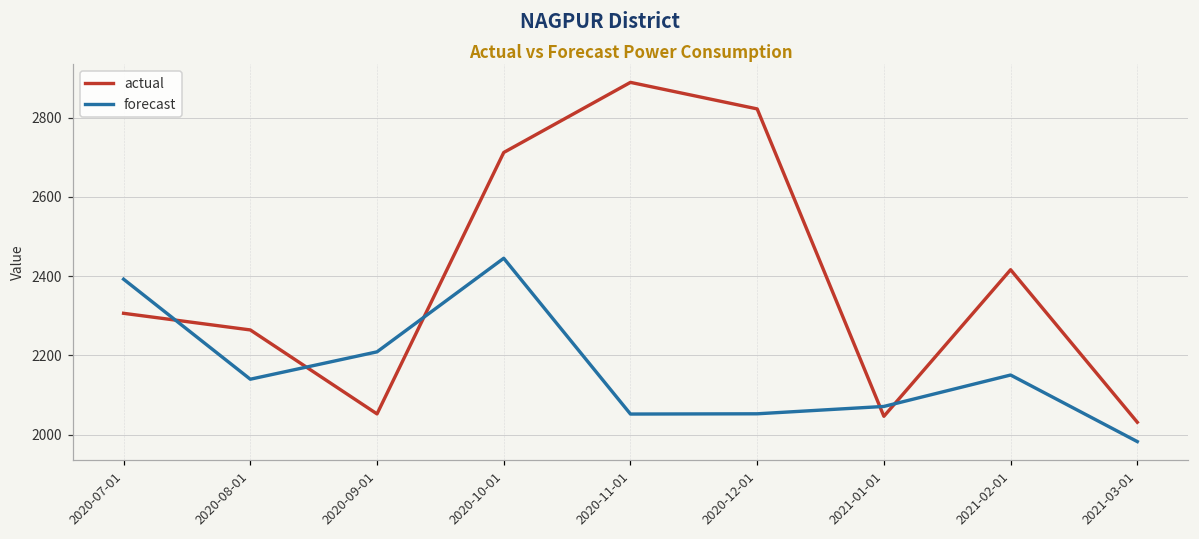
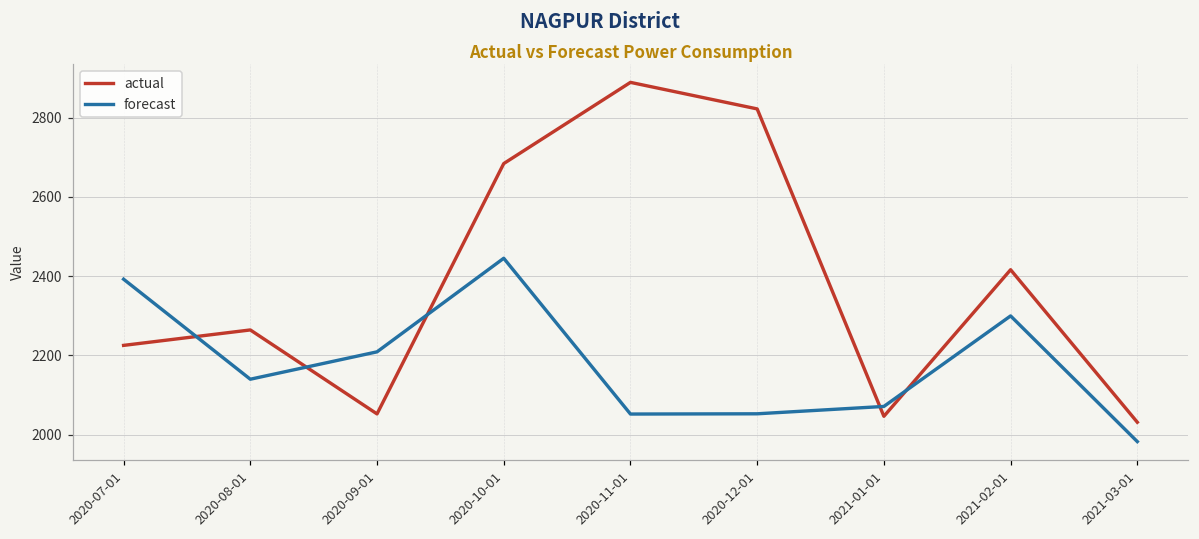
actual, 2020-07-01: 2310 -> 2230
actual, 2020-10-01: 2710 -> 2680
forecast, 2021-02-01: 2150 -> 2300
